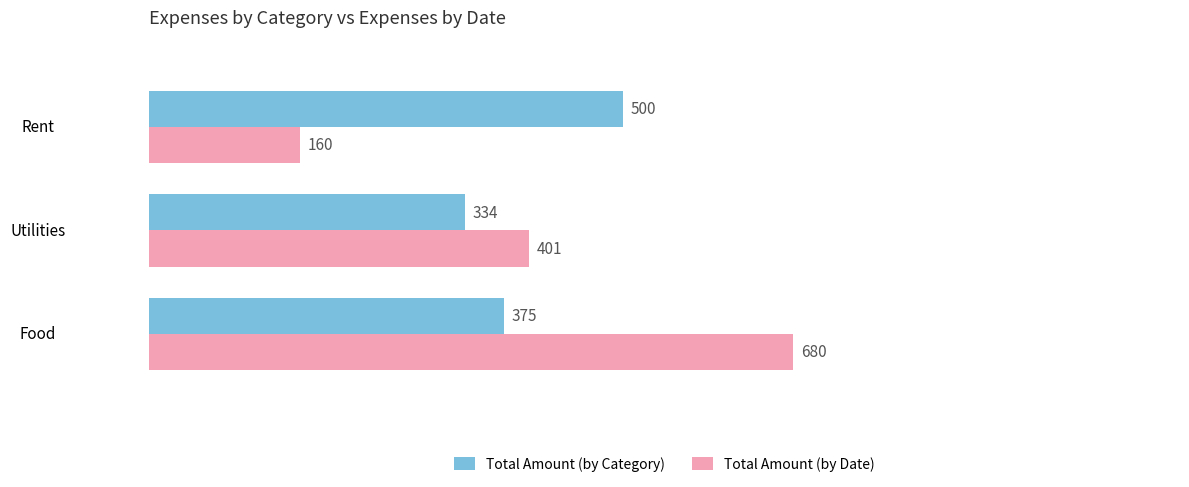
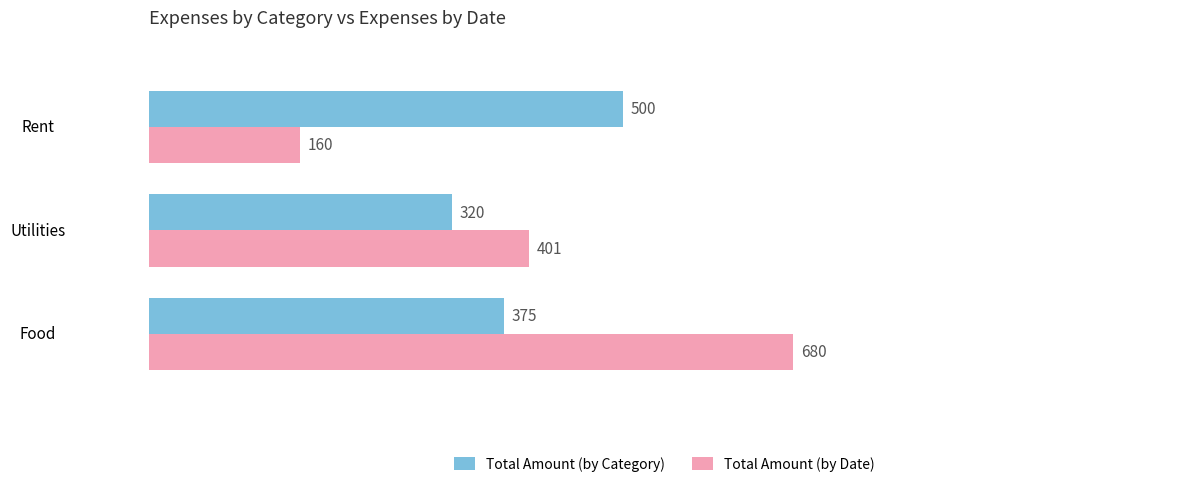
Total Amount (by Category), Utilities: 334 -> 320
